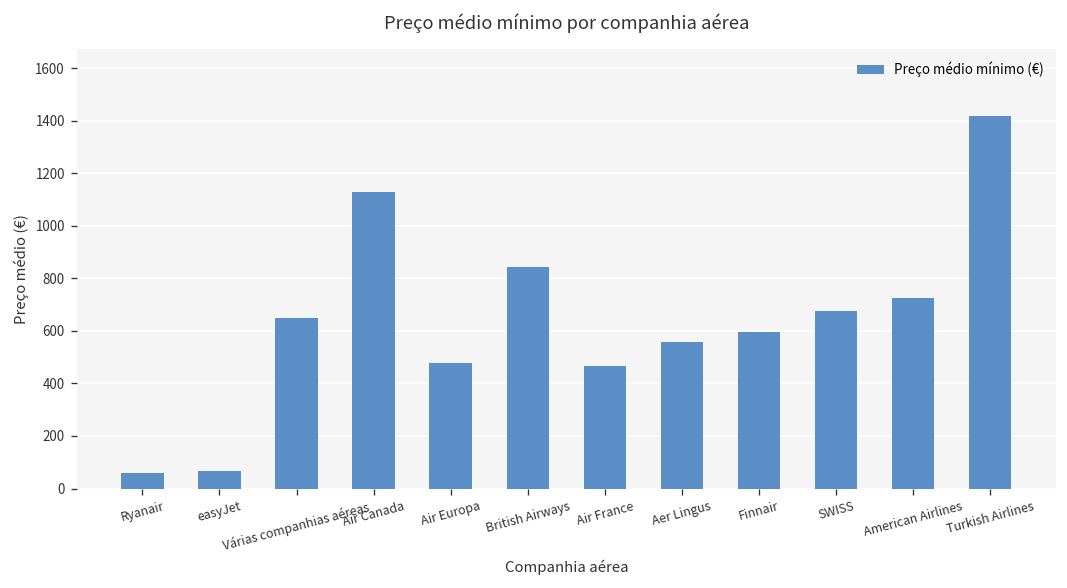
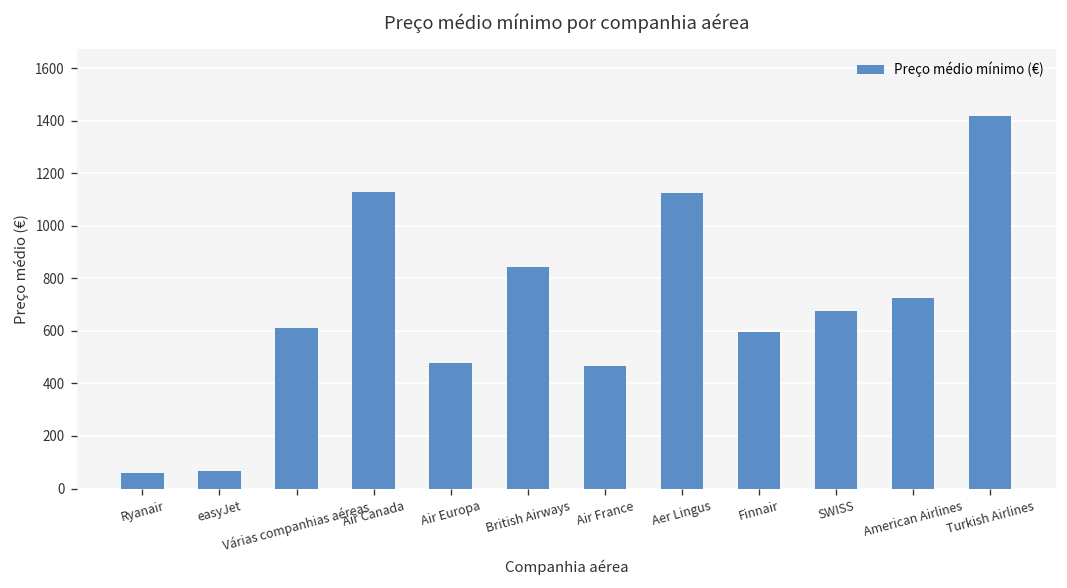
Várias companhias aéreas: 650 -> 610
Aer Lingus: 560 -> 1130
